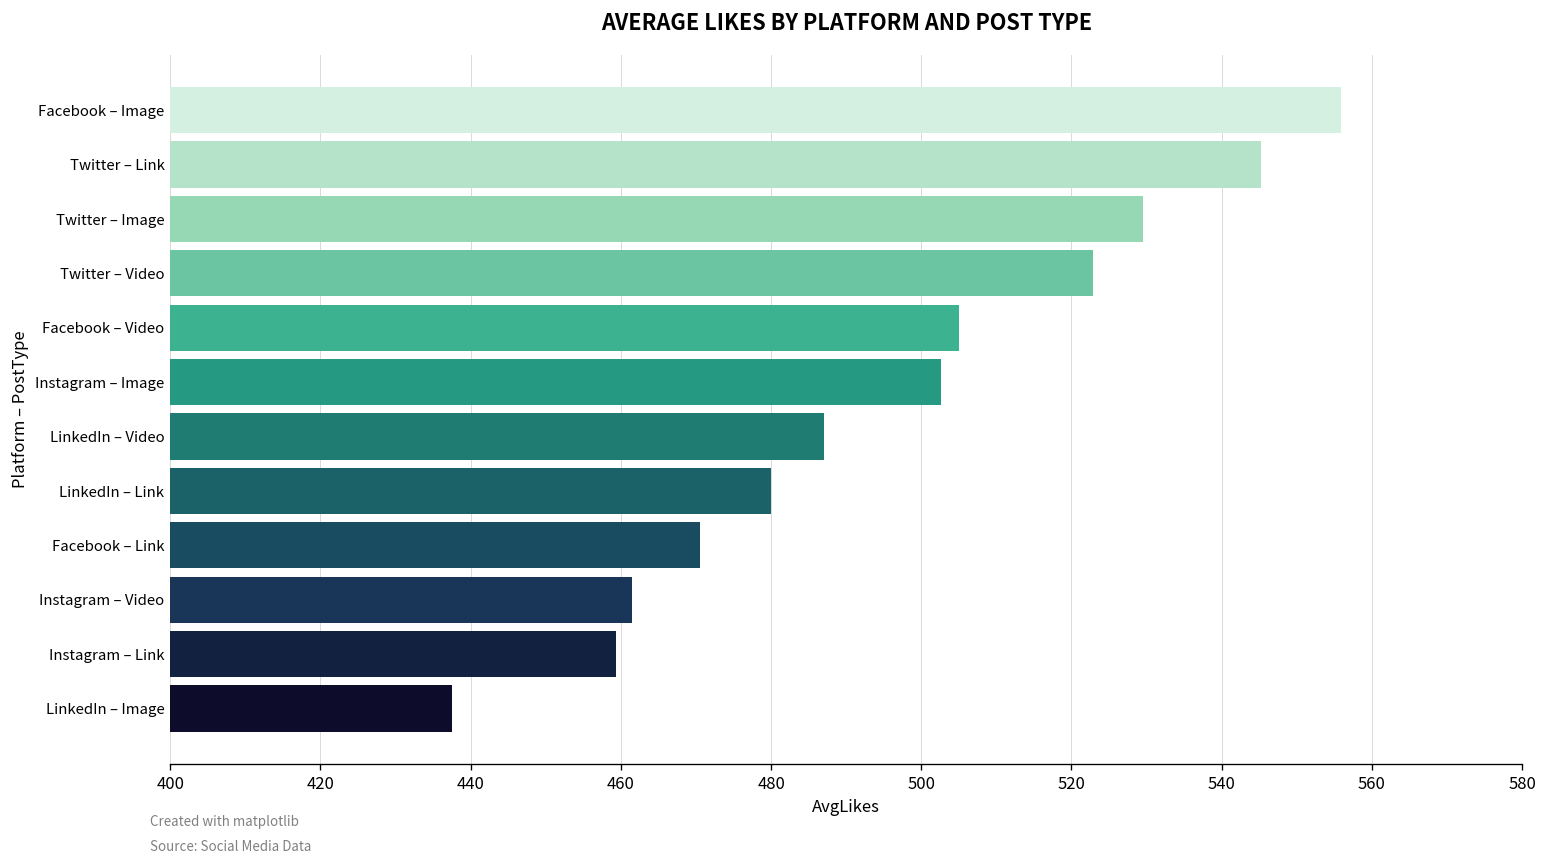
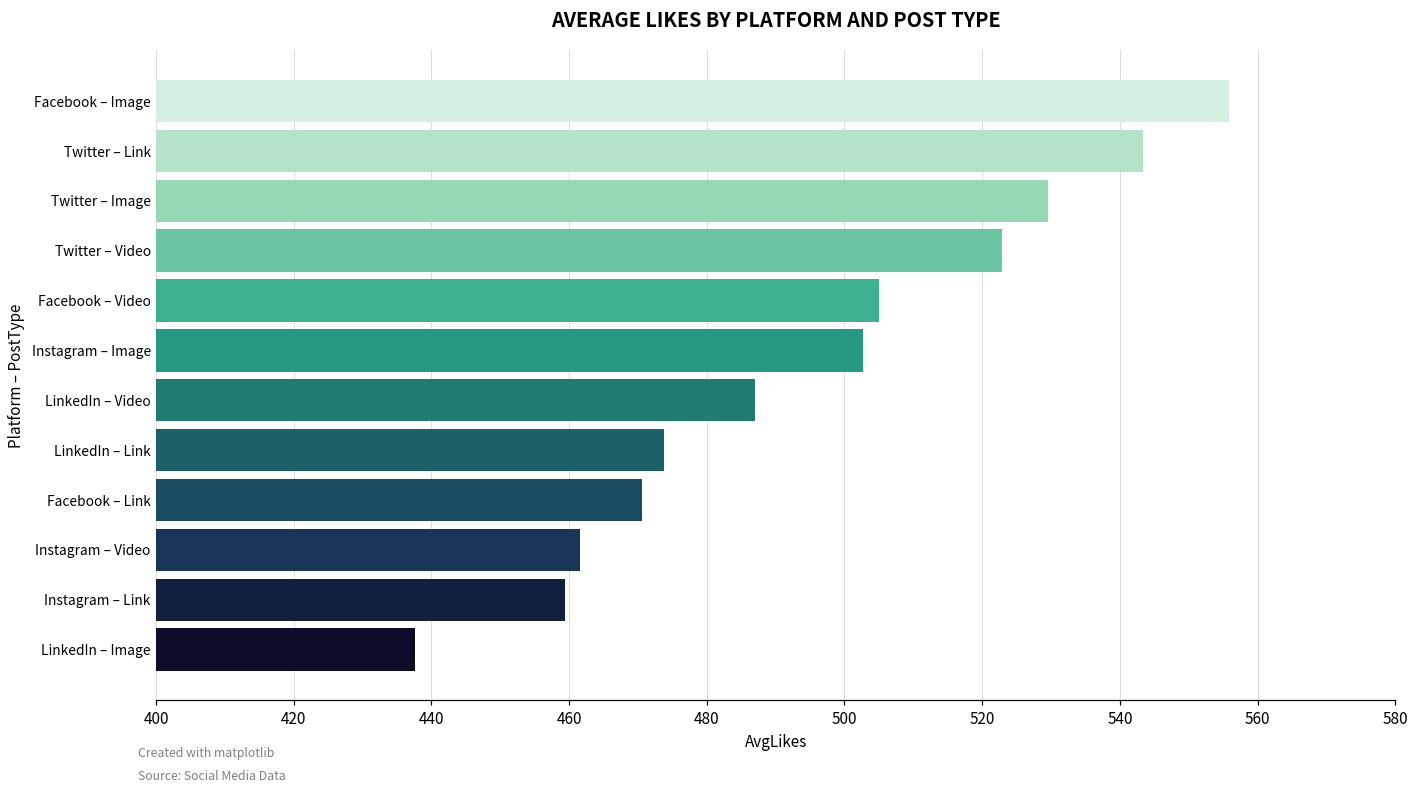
Twitter – Link: 545 -> 543
LinkedIn – Link: 480 -> 474
